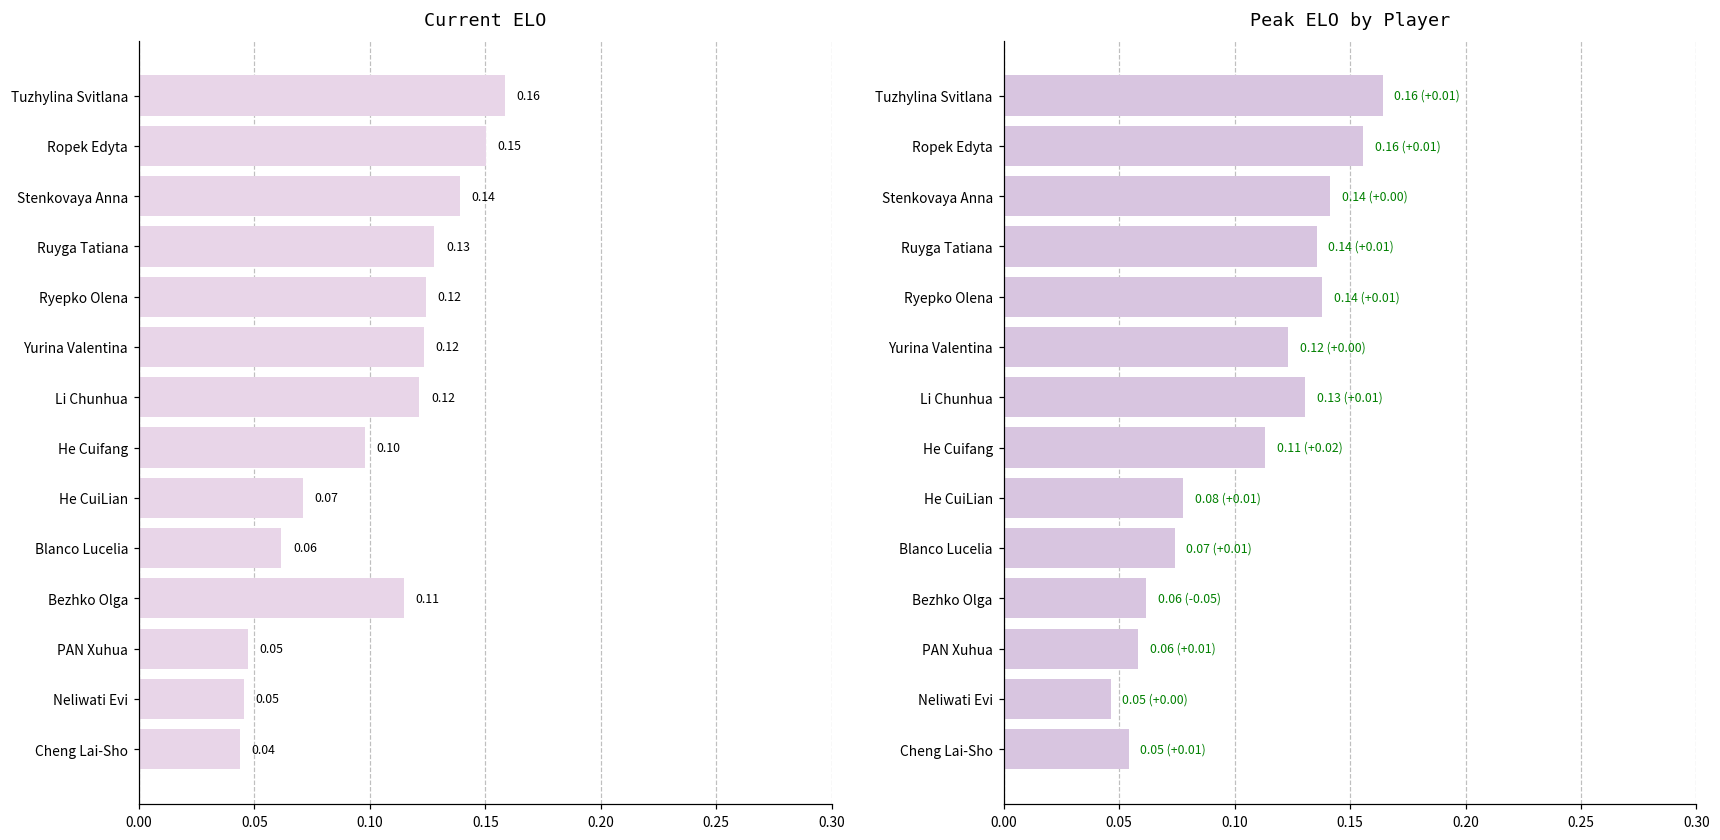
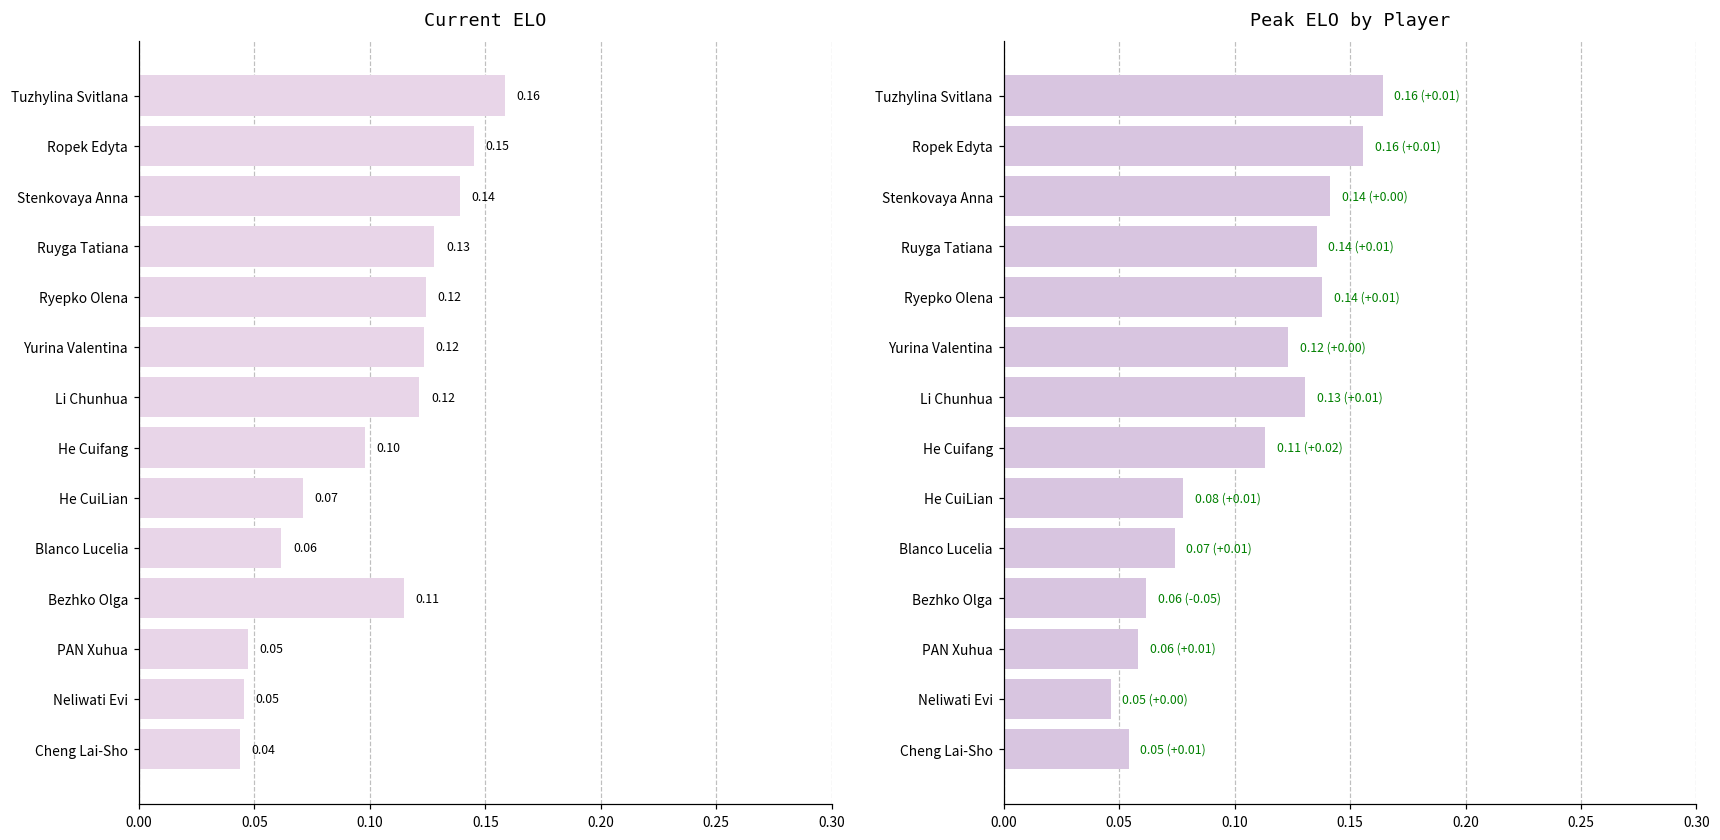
Current ELO, Ropek Edyta: 0.150 -> 0.145
